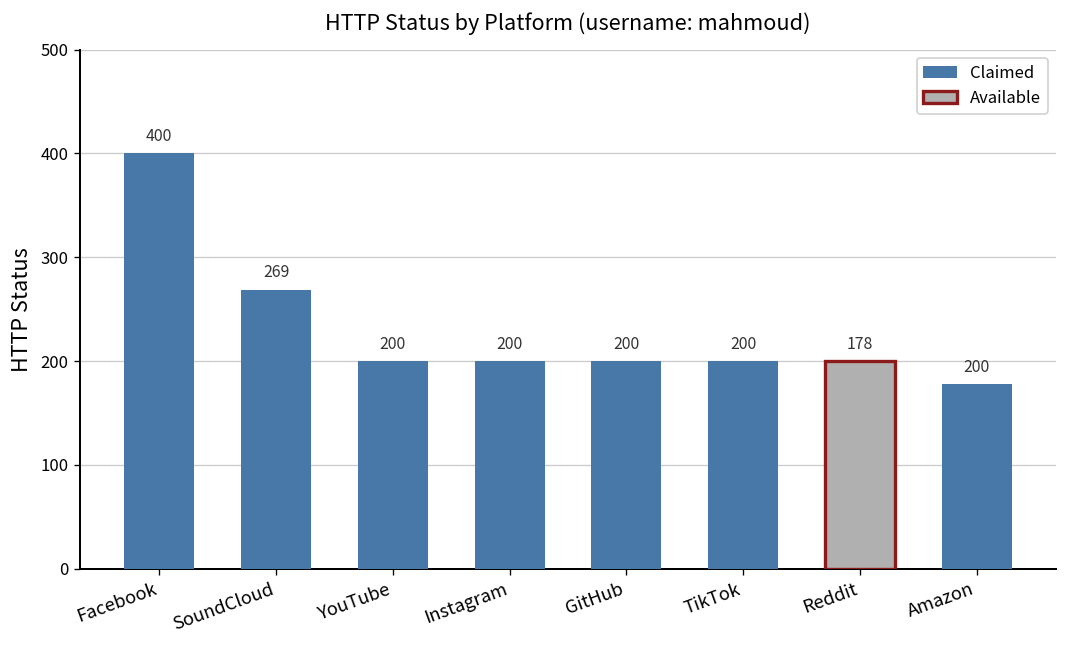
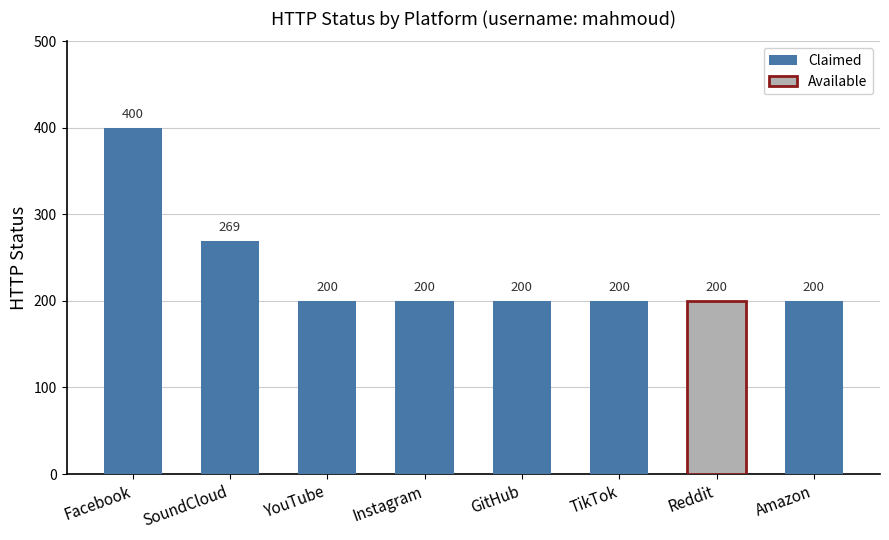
Claimed, Amazon: 178 -> 200
